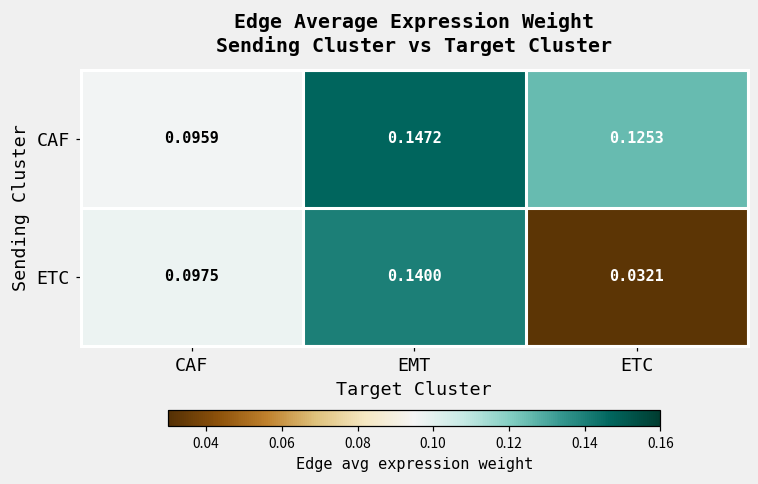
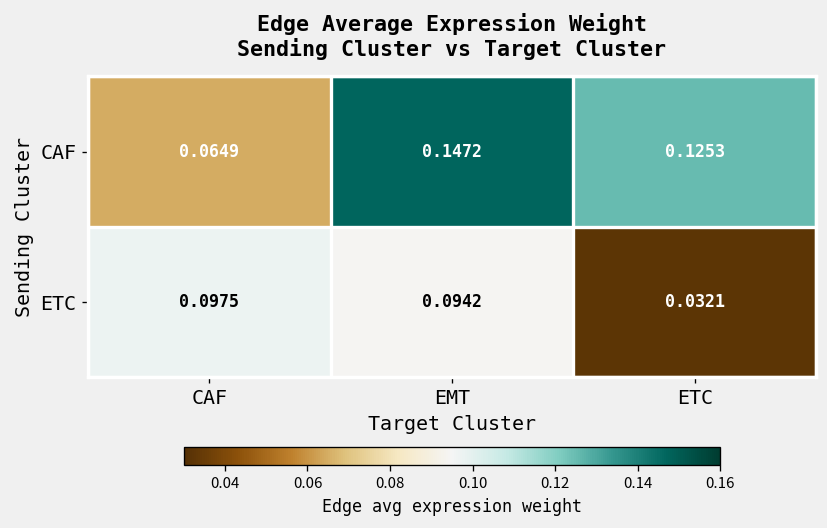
CAF, CAF: 0.0959 -> 0.0649
ETC, EMT: 0.1400 -> 0.0942
